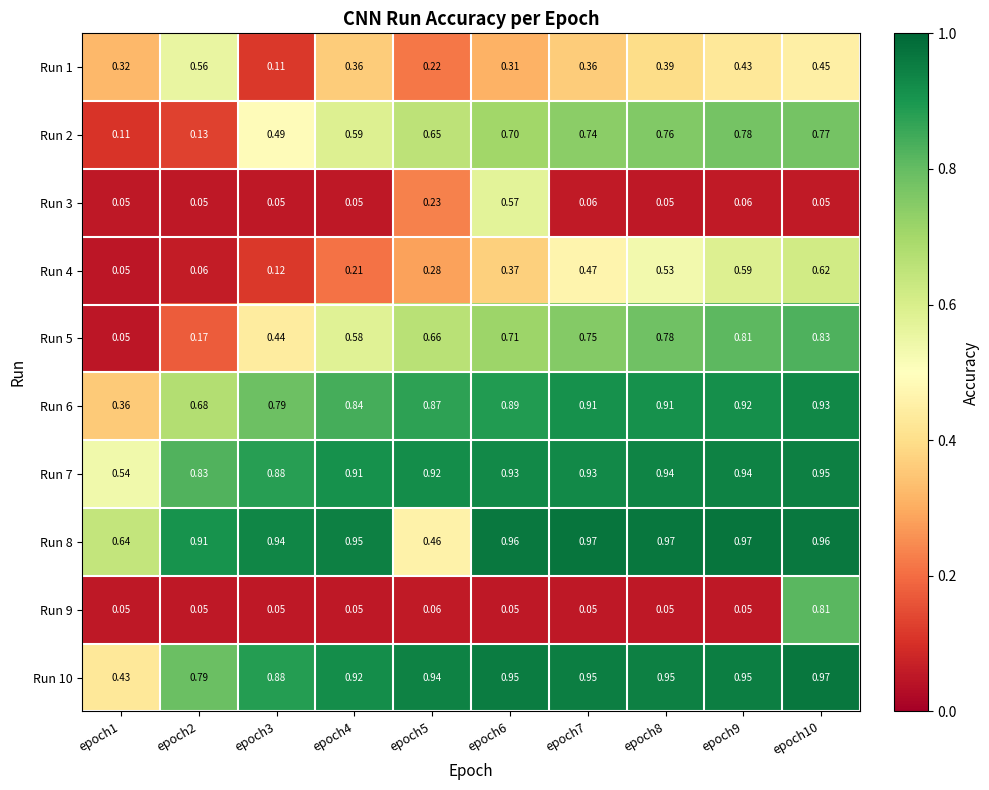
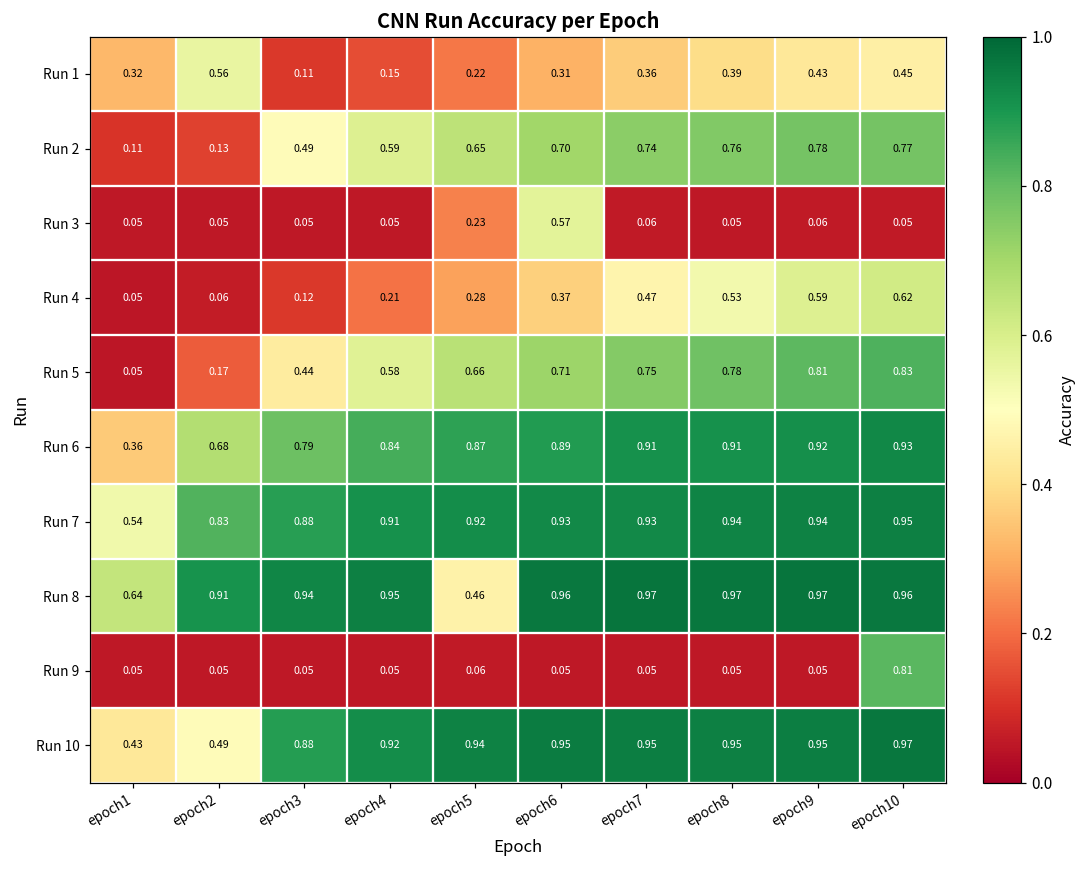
Run 1, epoch4: 0.36 -> 0.15
Run 10, epoch2: 0.79 -> 0.49
